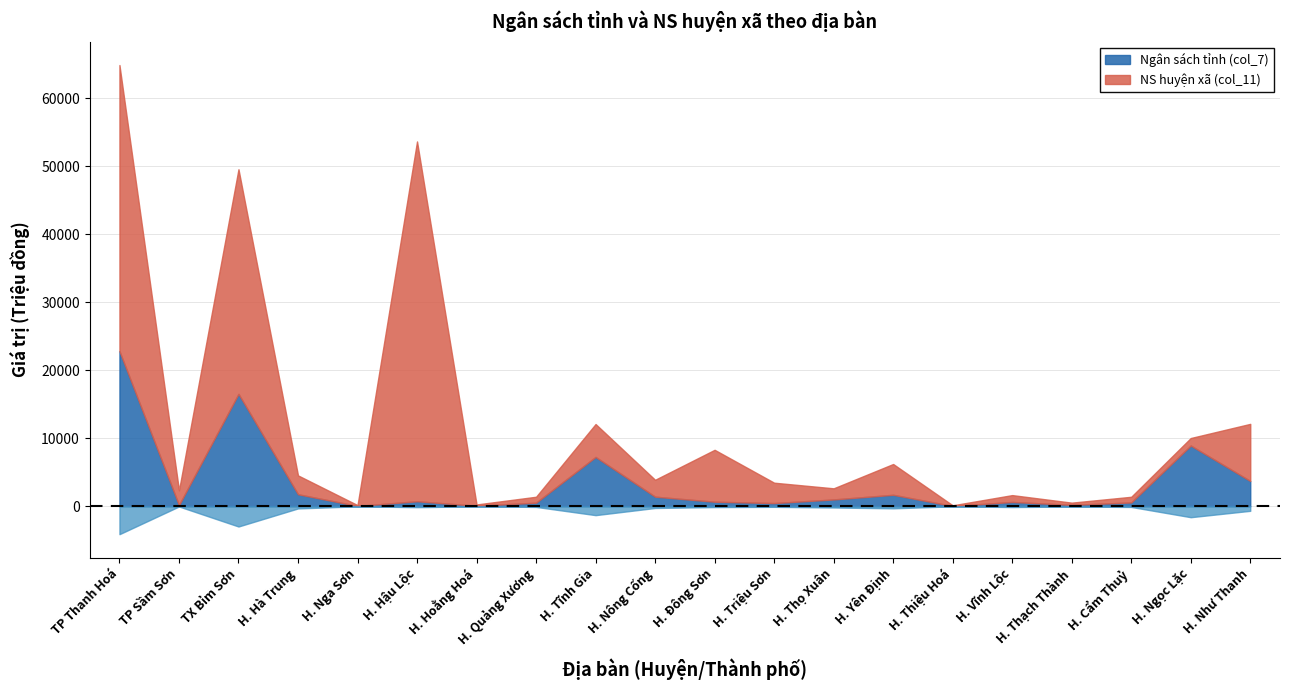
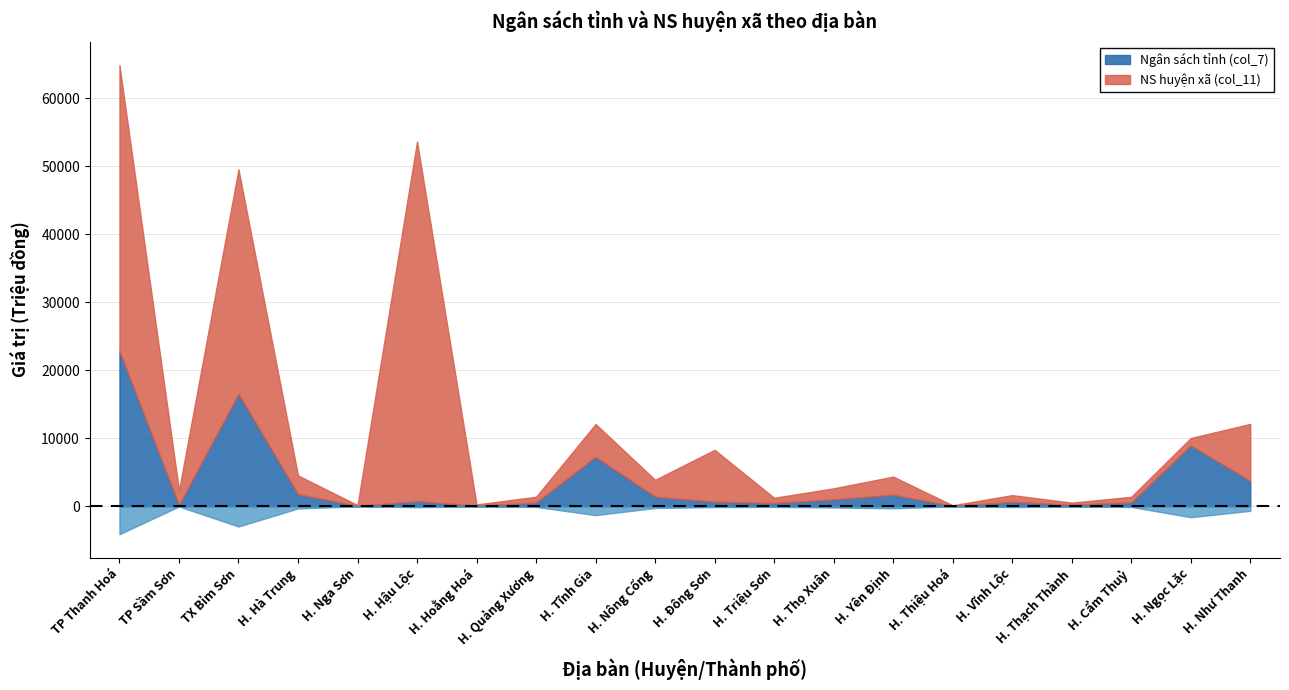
NS huyện xã (col_11), H. Triệu Sơn: 3000 -> 1000
NS huyện xã (col_11), H. Yên Định: 5000 -> 3000
